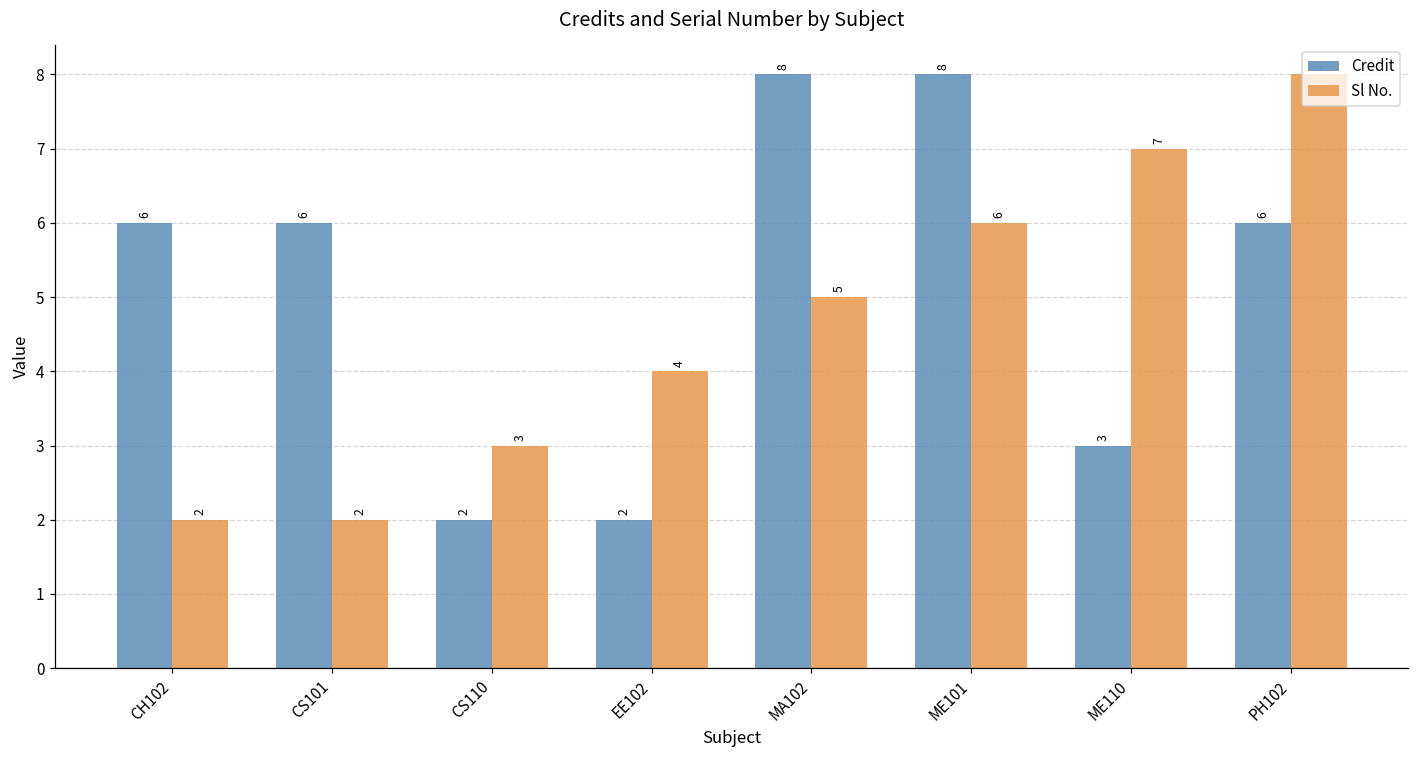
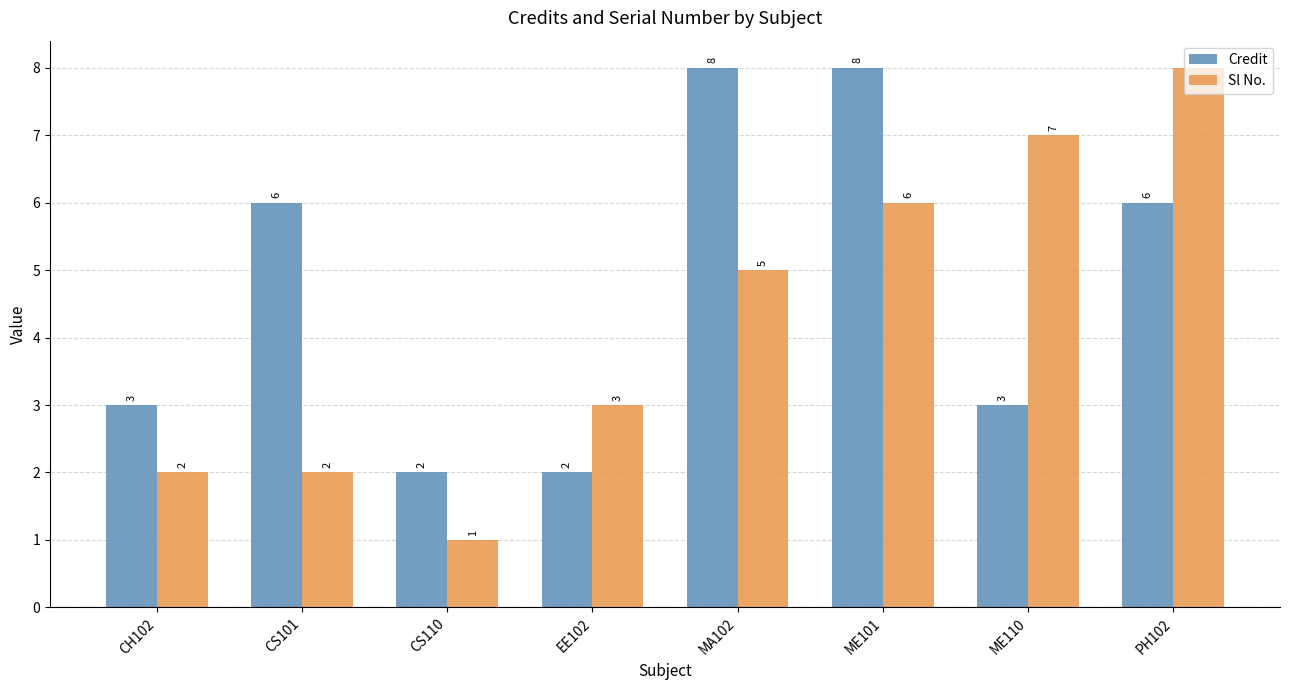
Credit, CH102: 6 -> 3
Sl No., CS110: 3 -> 1
Sl No., EE102: 4 -> 3
